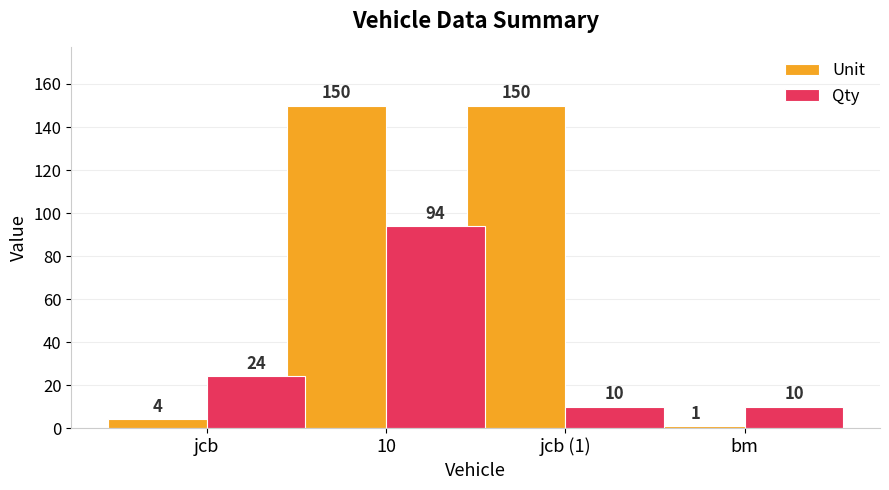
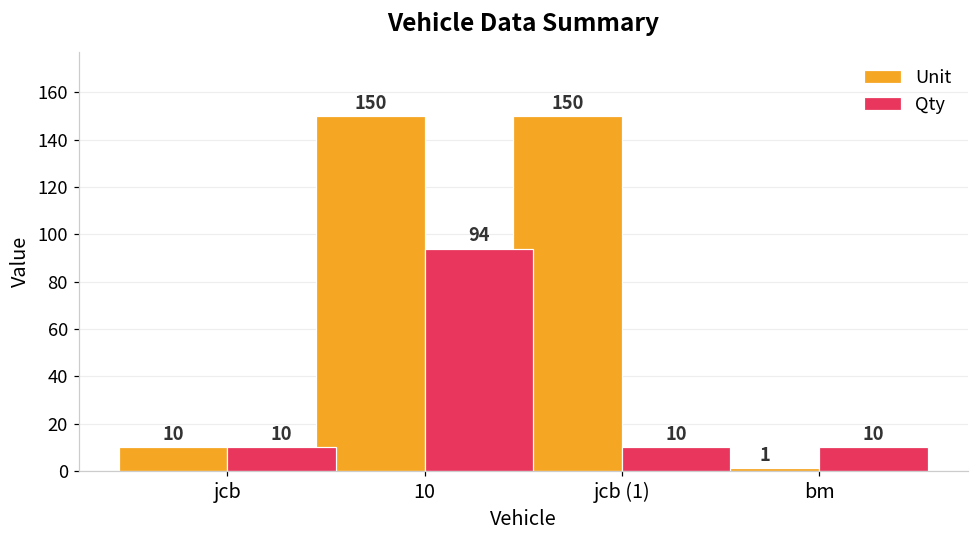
Unit, jcb: 4 -> 10
Qty, jcb: 24 -> 10
